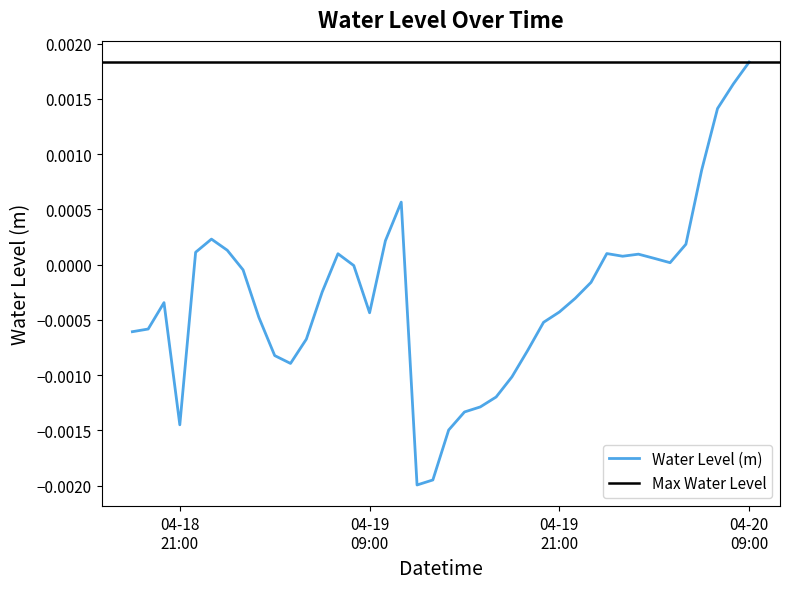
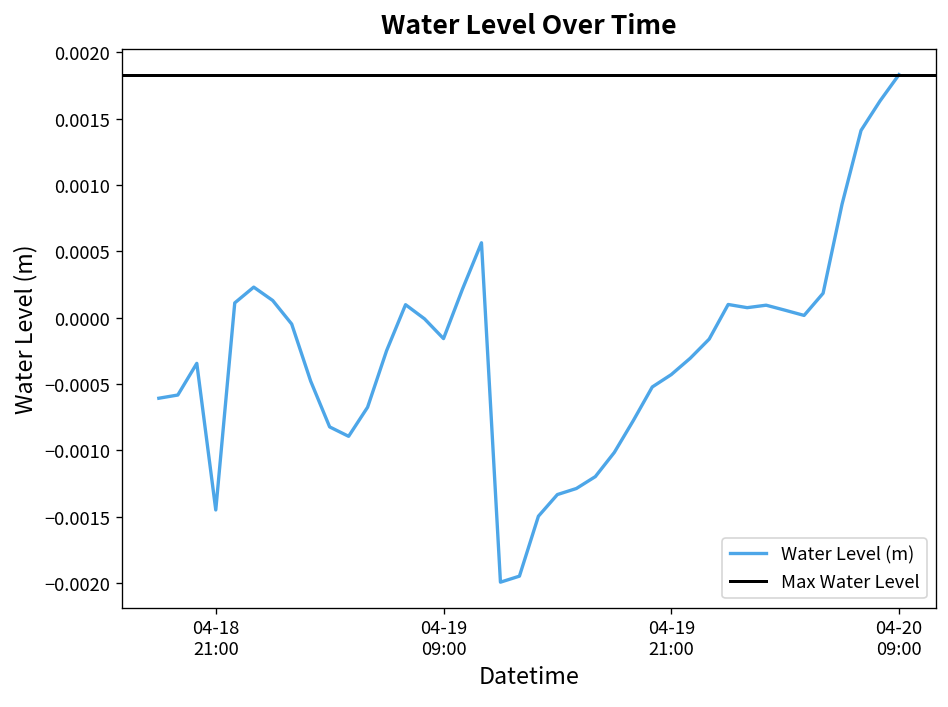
04-19 09:00: -0.00044 -> -0.00016
